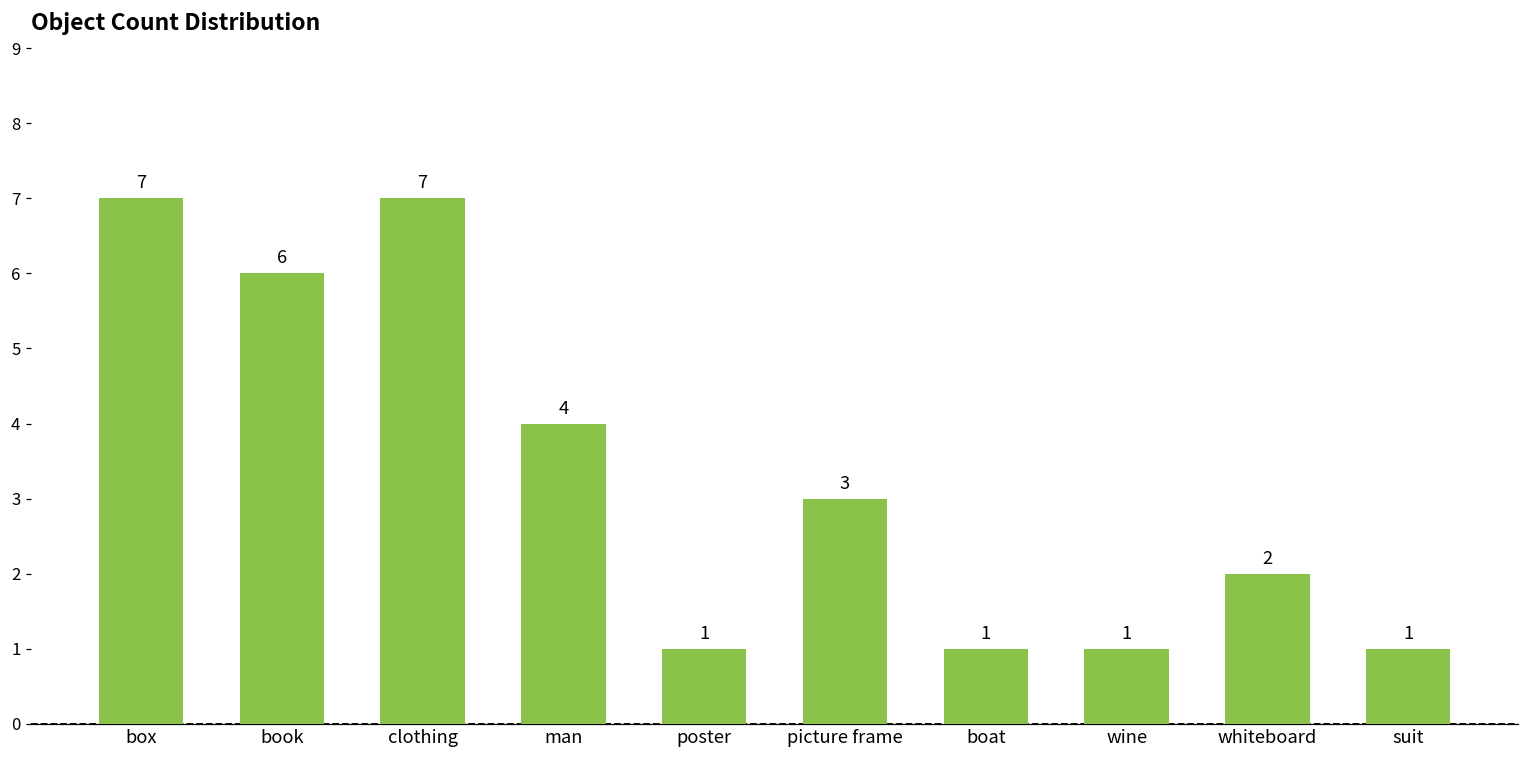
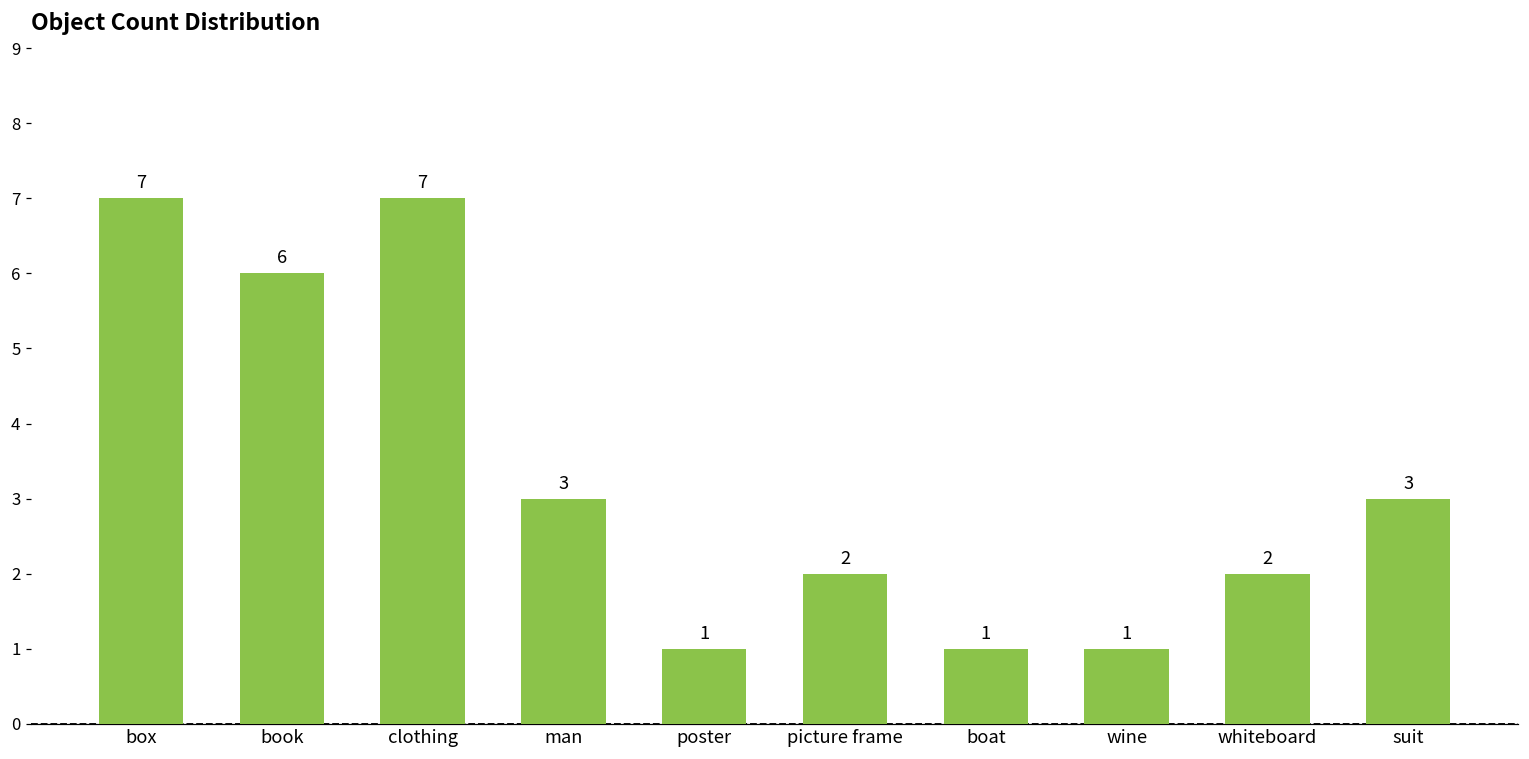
man: 4 -> 3
picture frame: 3 -> 2
suit: 1 -> 3
